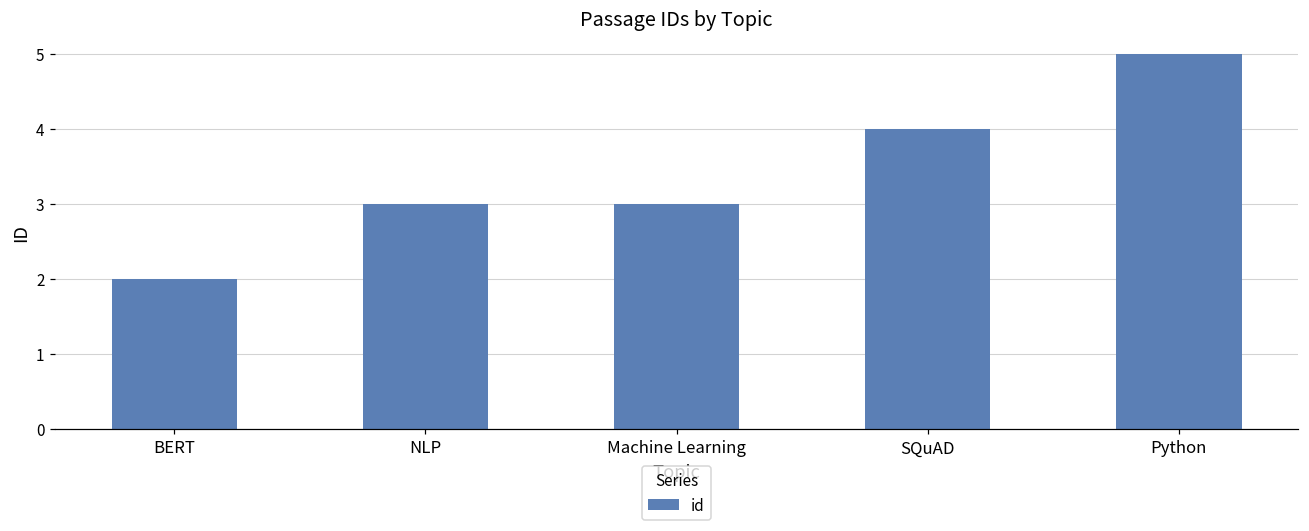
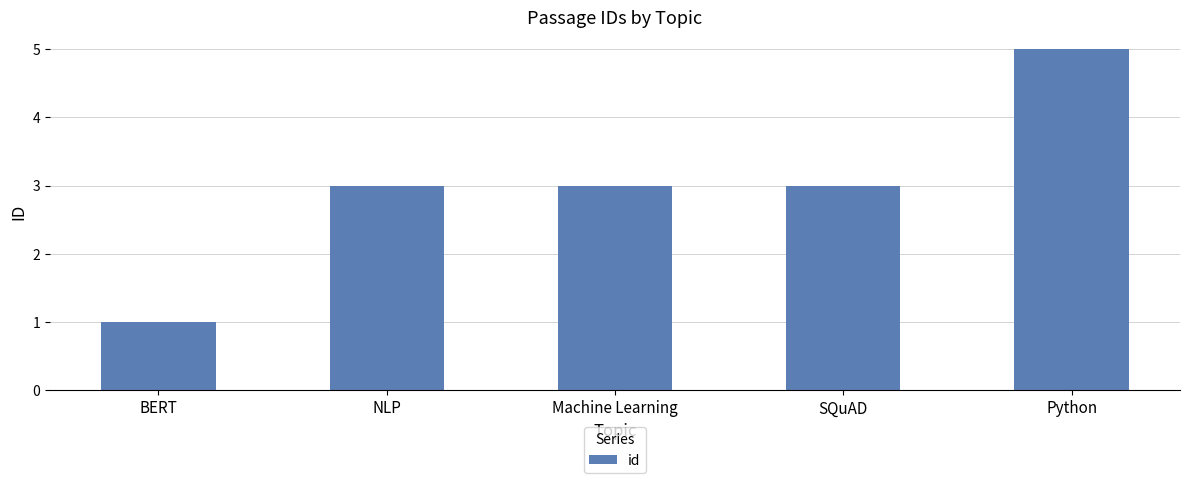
BERT: 2 -> 1
SQuAD: 4 -> 3
